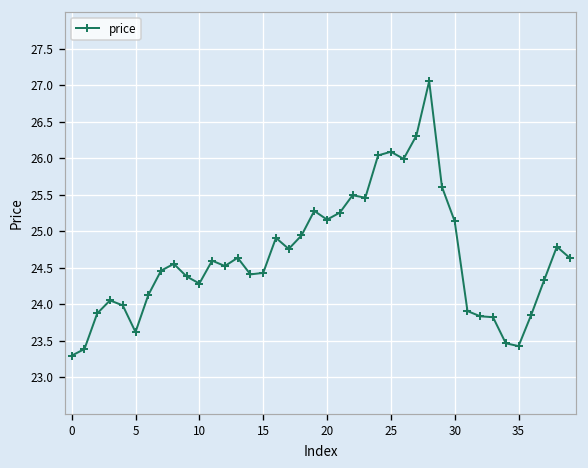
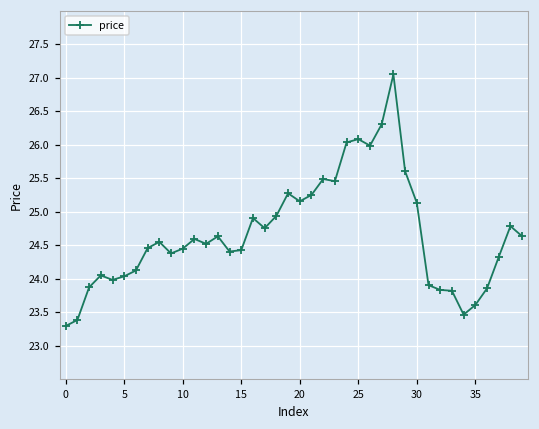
5: 23.6 -> 24.0
10: 24.3 -> 24.4
35: 23.4 -> 23.6
